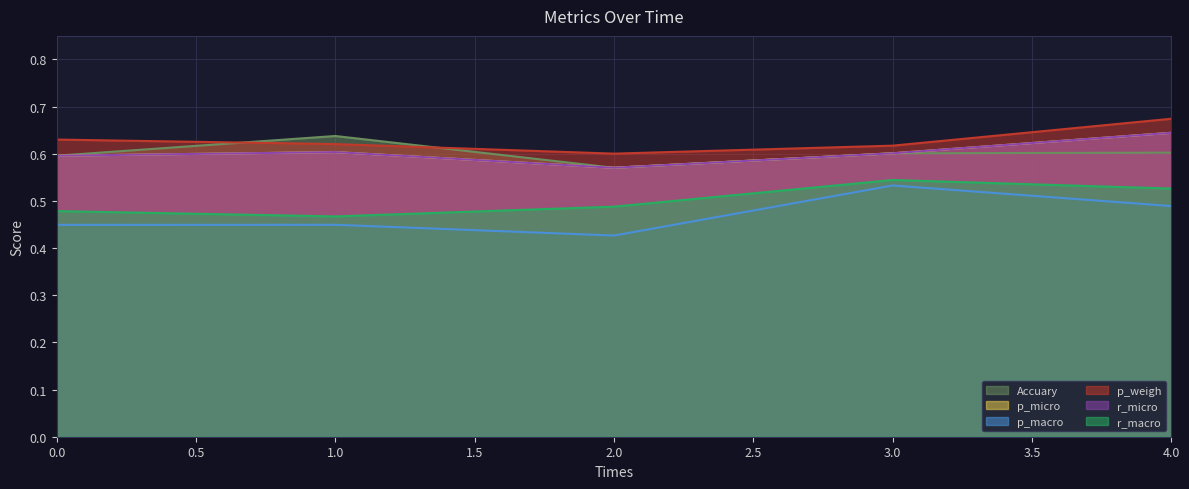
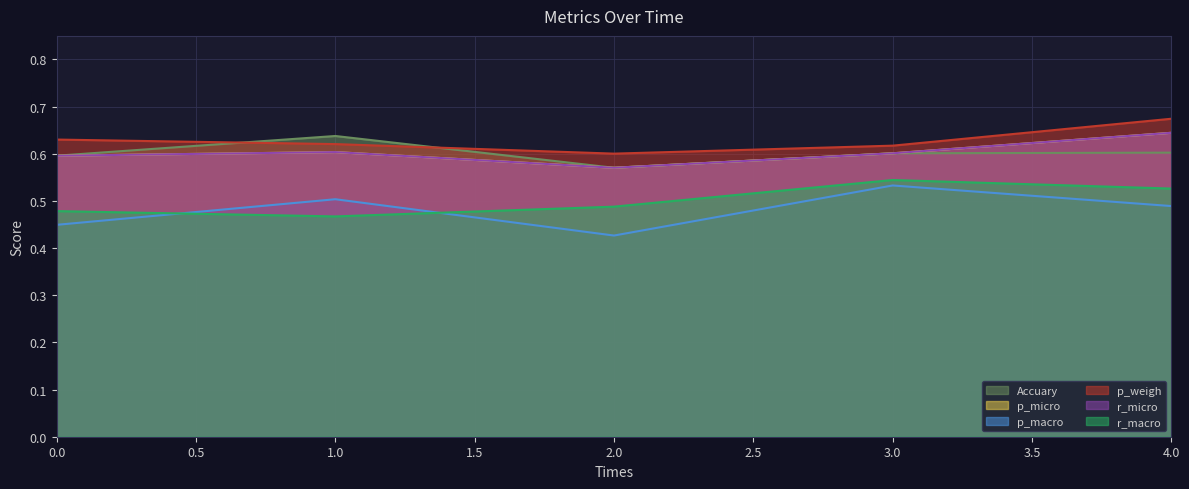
p_macro, 1.0: 0.45 -> 0.50
